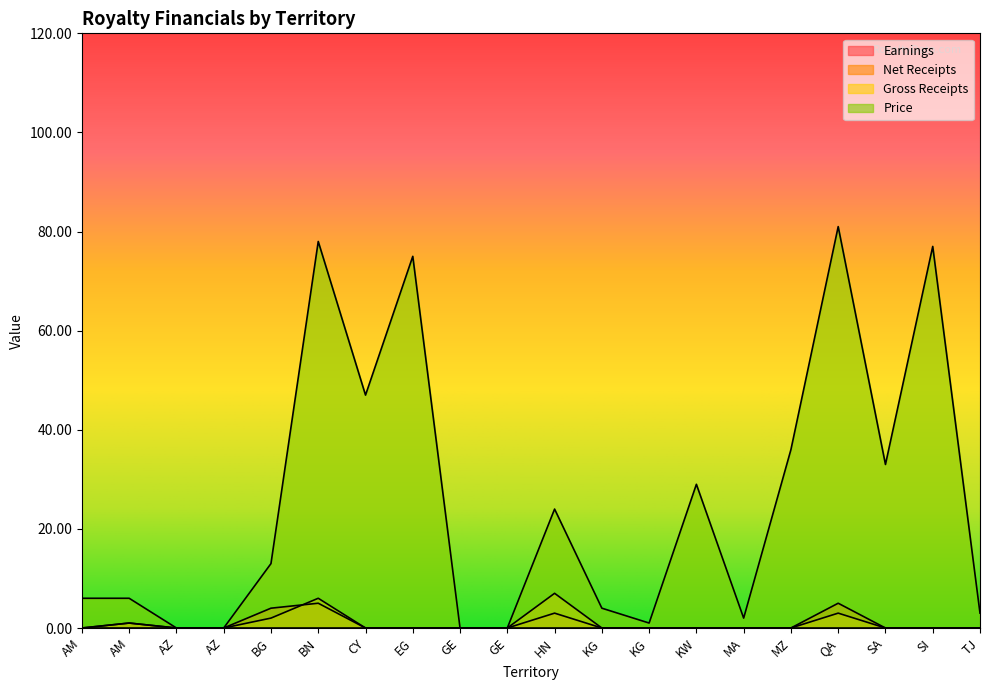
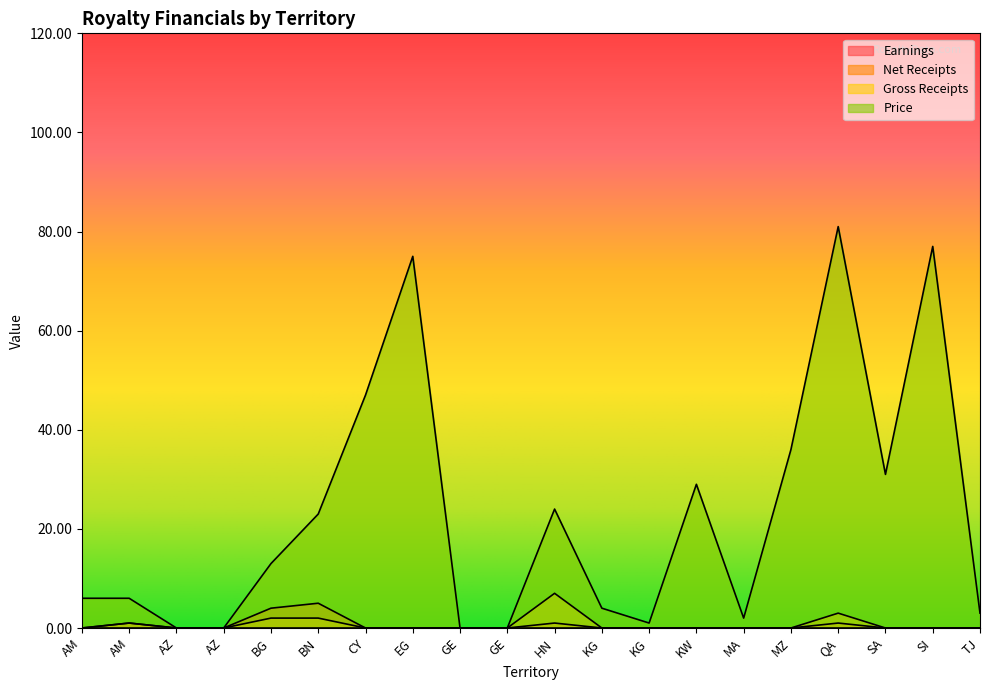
Gross Receipts, BN: 6 -> 2
Price, BN: 78 -> 23
Net Receipts, HN: 3 -> 1
Net Receipts, QA: 5 -> 1
Price, SA: 33 -> 31
